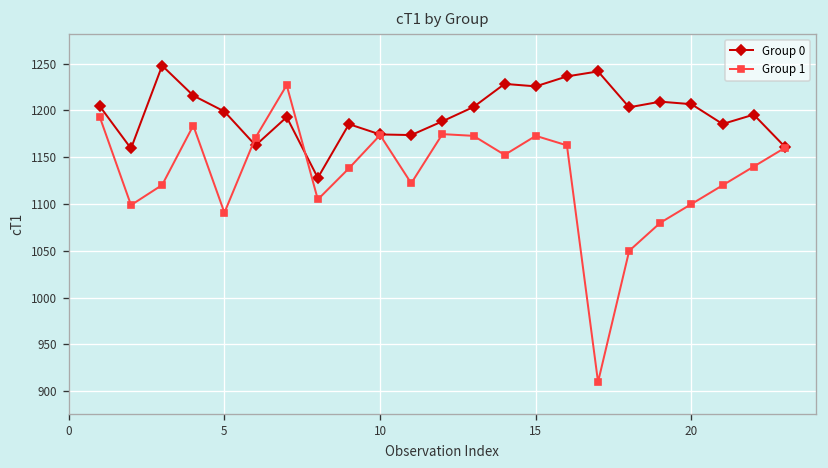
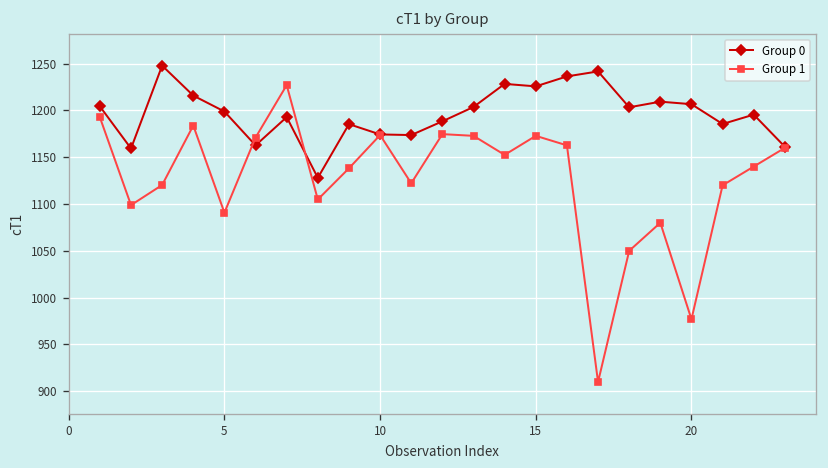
Group 1, 20: 1100 -> 980
